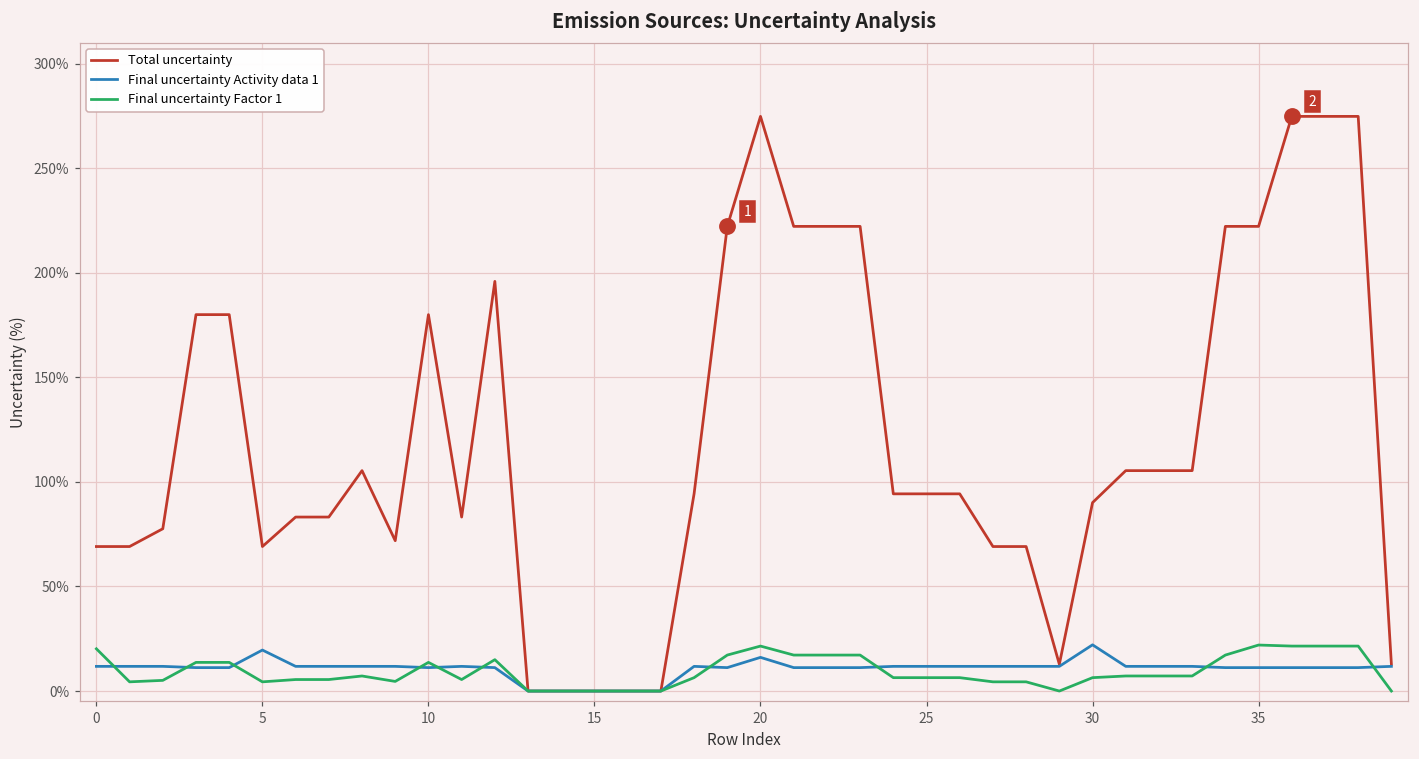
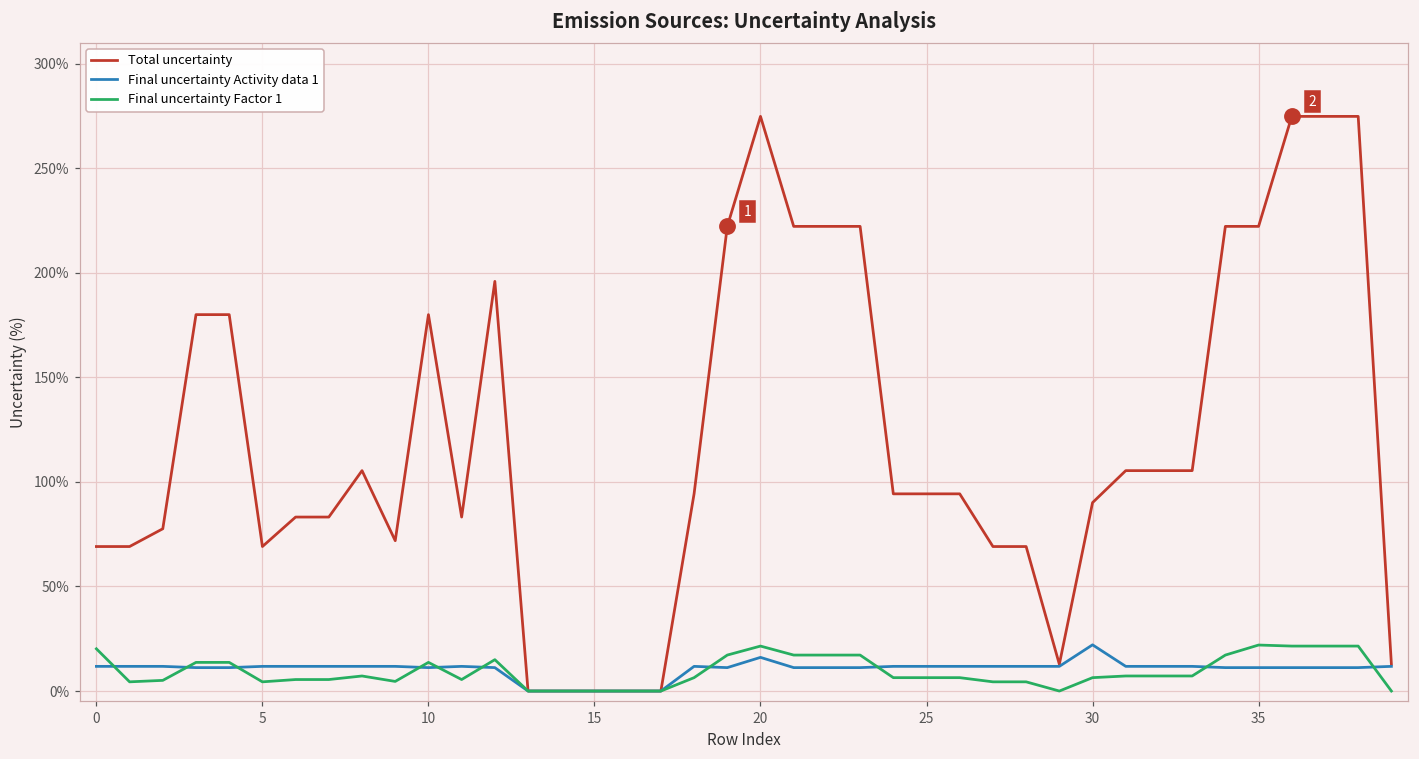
Final uncertainty Activity data 1, 5: 20% -> 12%
